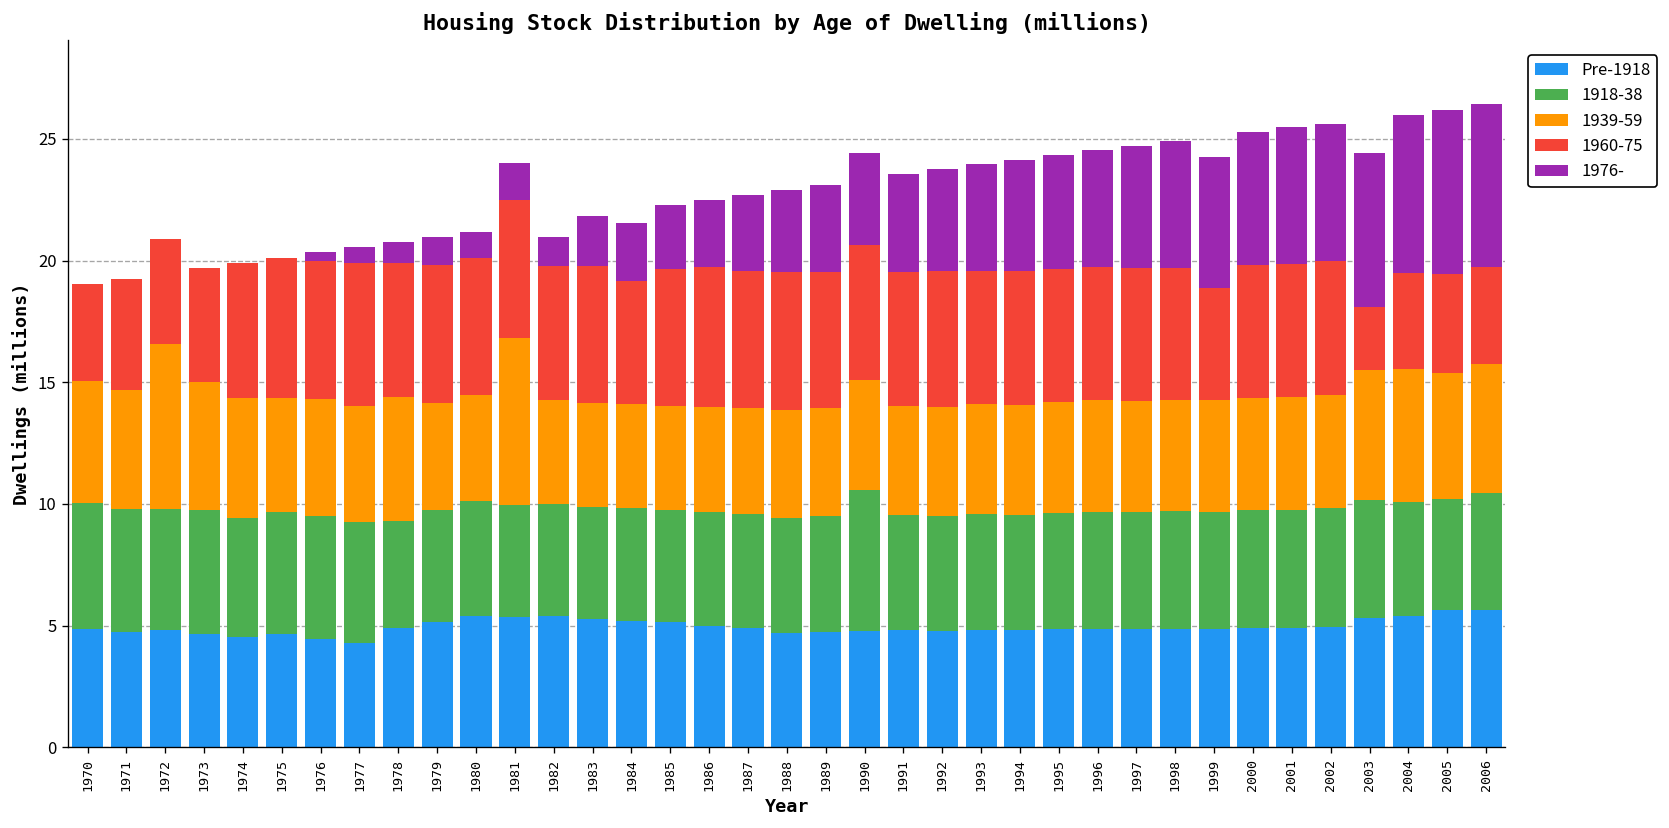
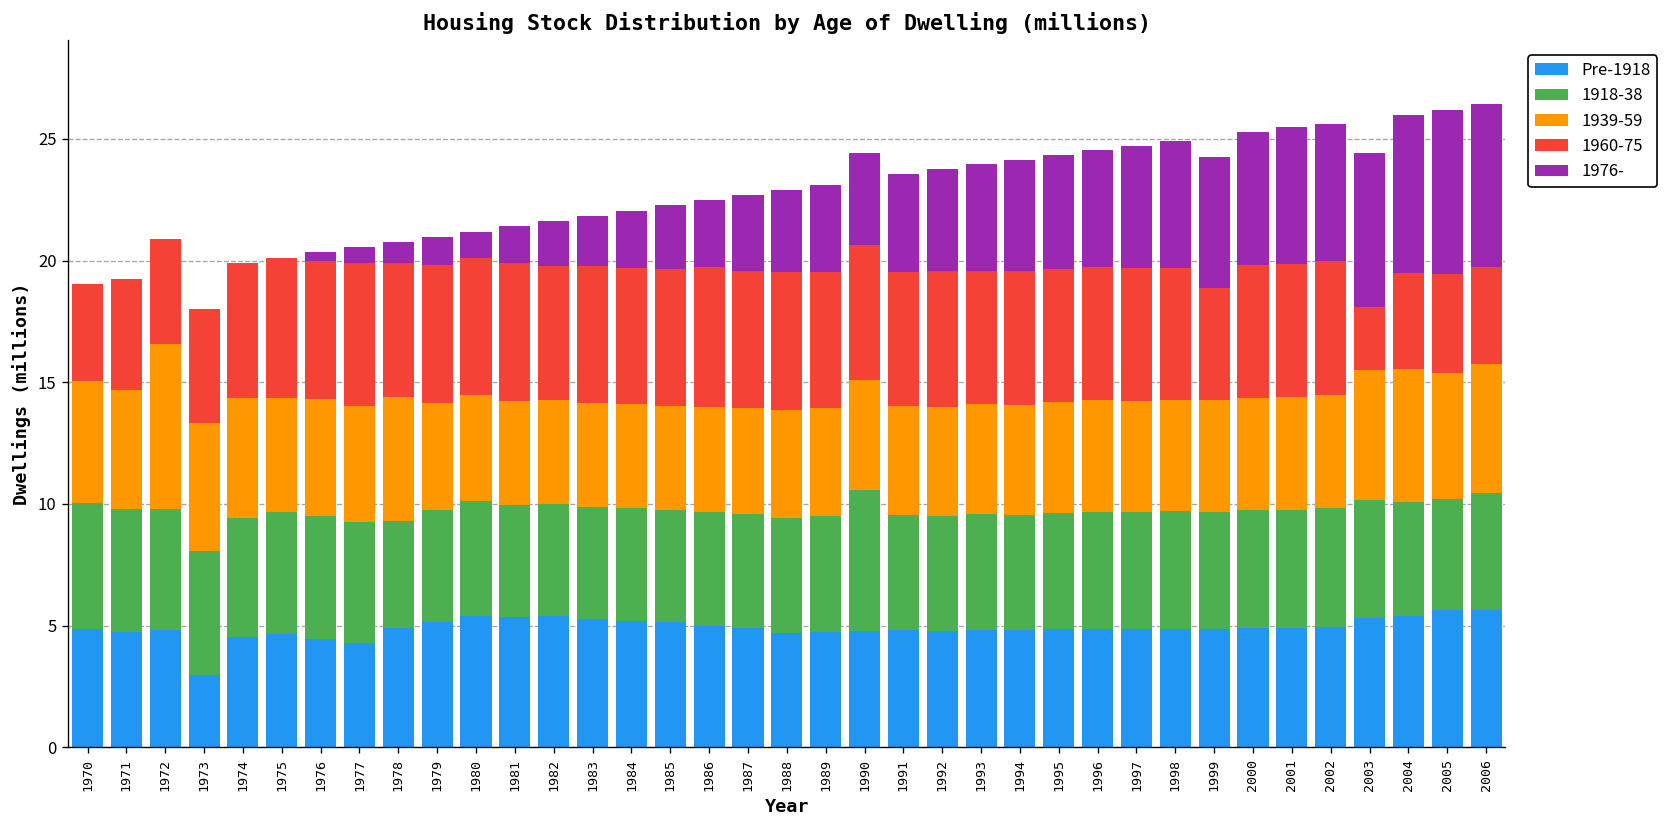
Pre-1918, 1973: 4.7 -> 3.0
1939-59, 1981: 6.8 -> 4.2
1976-, 1982: 1.2 -> 1.9
1960-75, 1984: 5.1 -> 5.6
